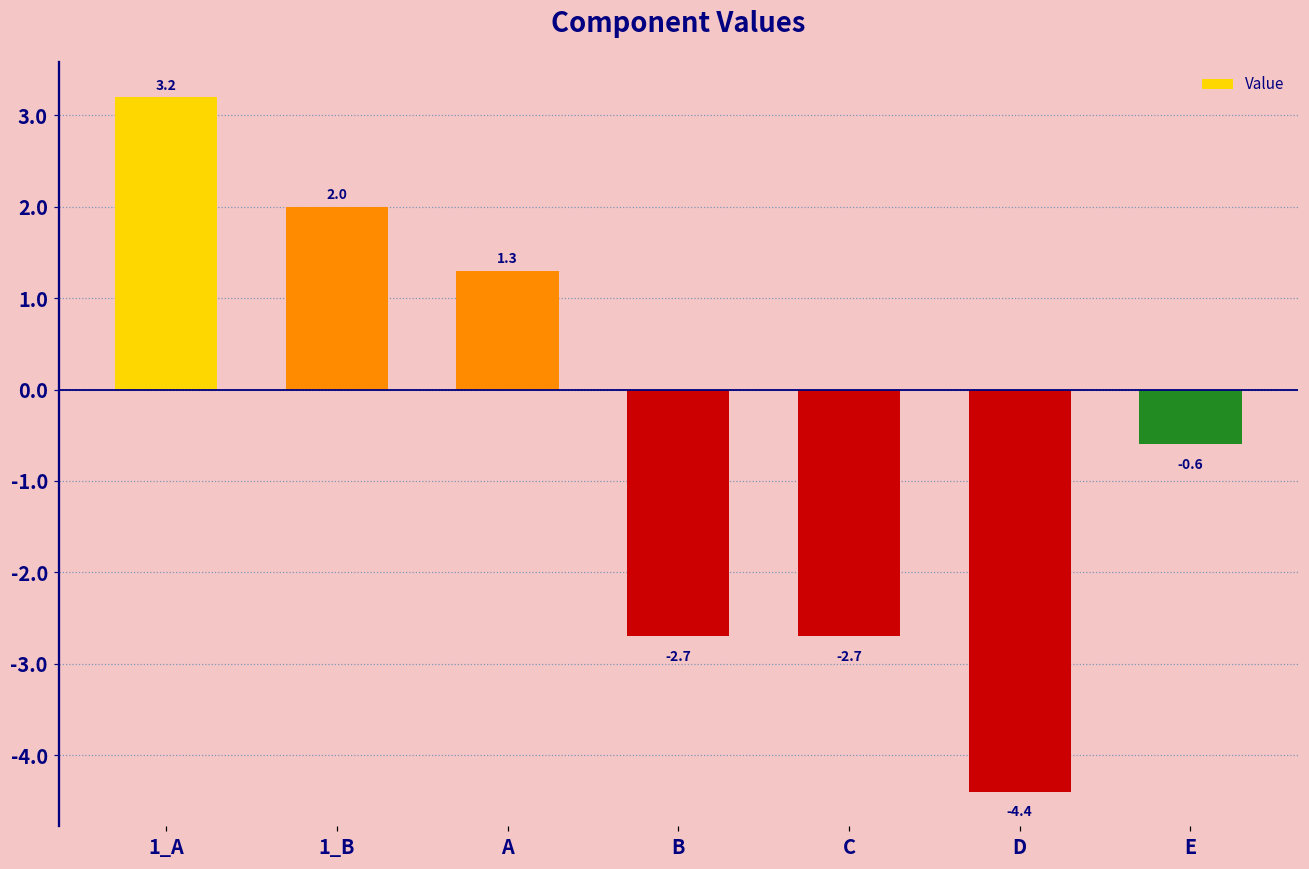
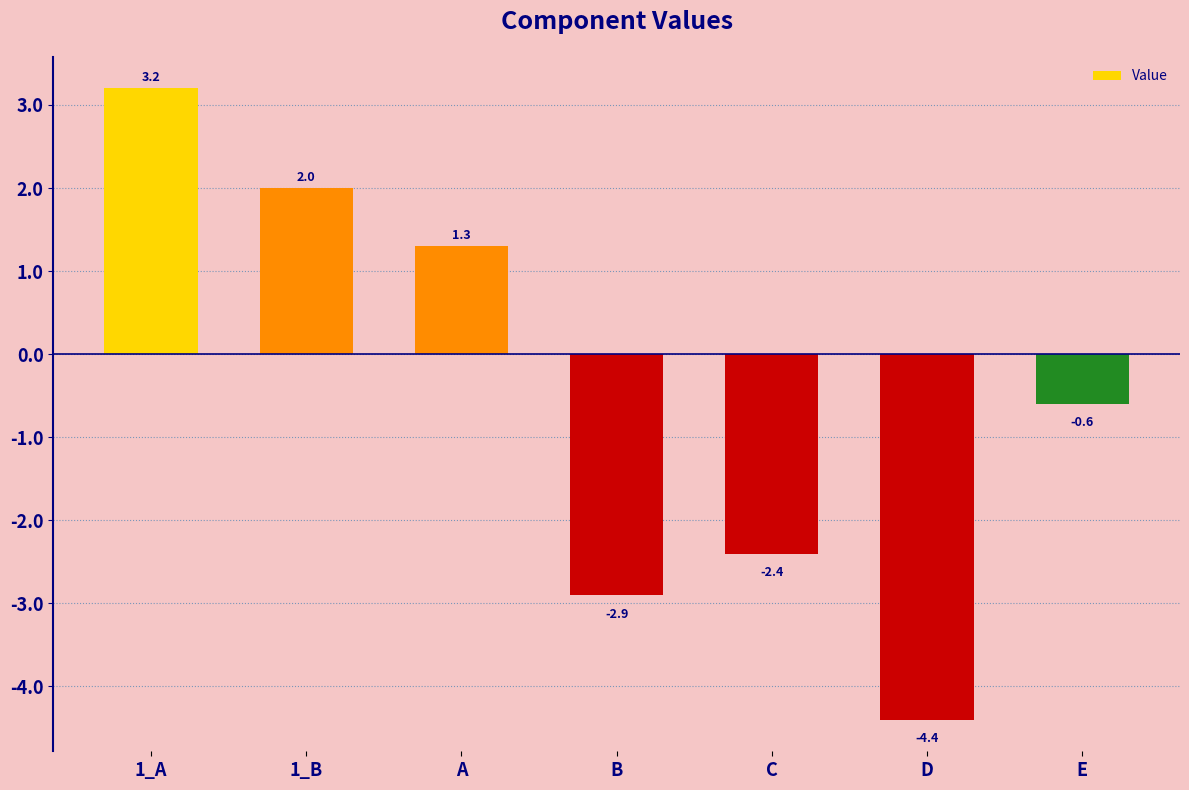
B: -2.7 -> -2.9
C: -2.7 -> -2.4
